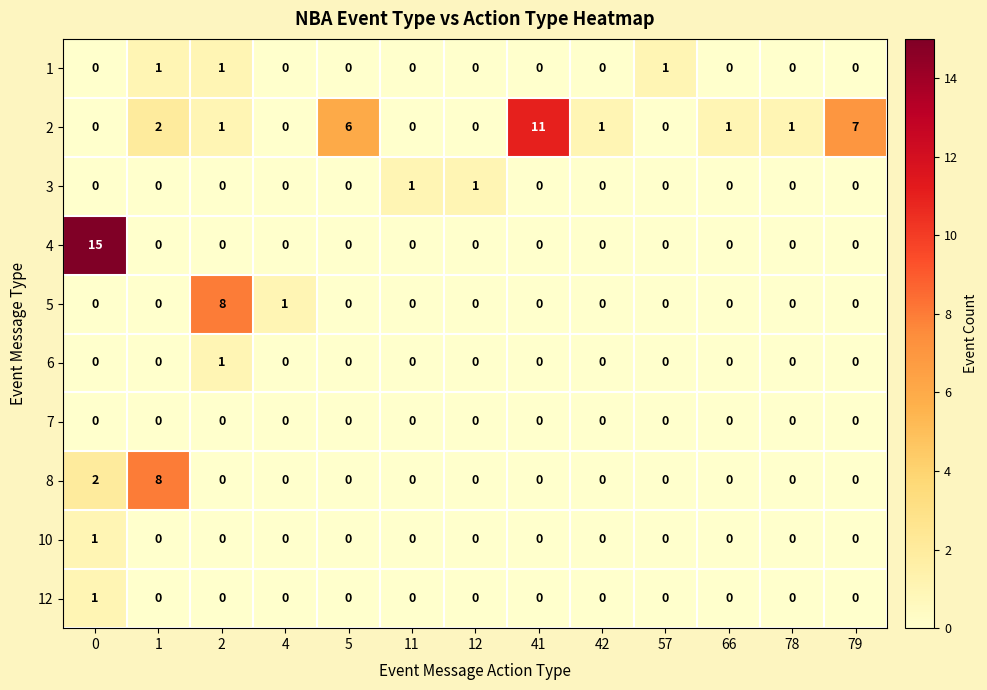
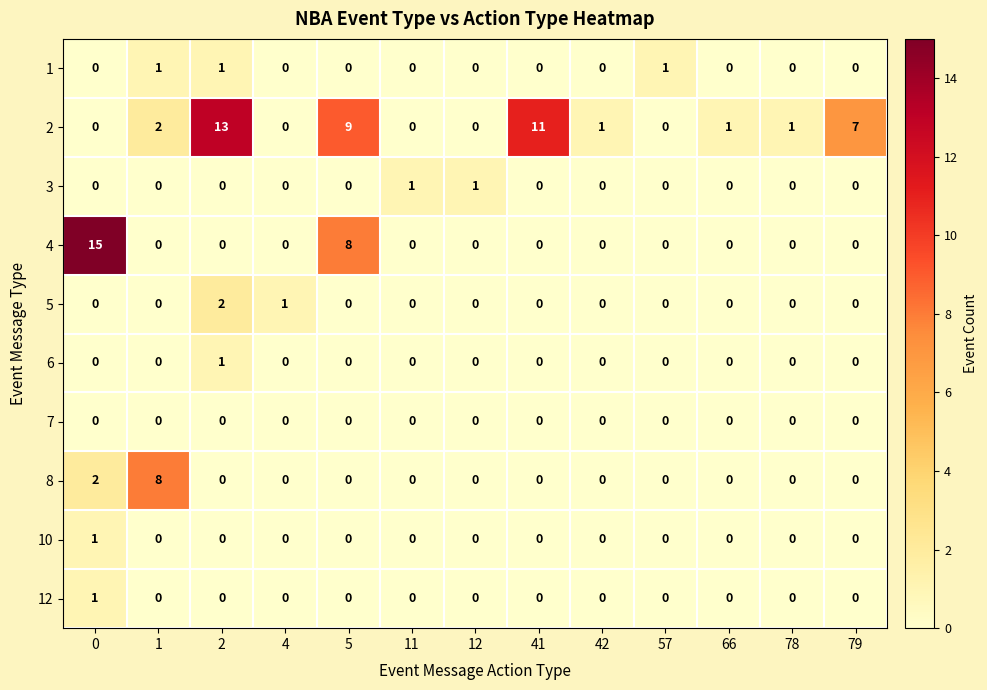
2, 2: 1 -> 13
2, 5: 6 -> 9
4, 5: 0 -> 8
5, 2: 8 -> 2
